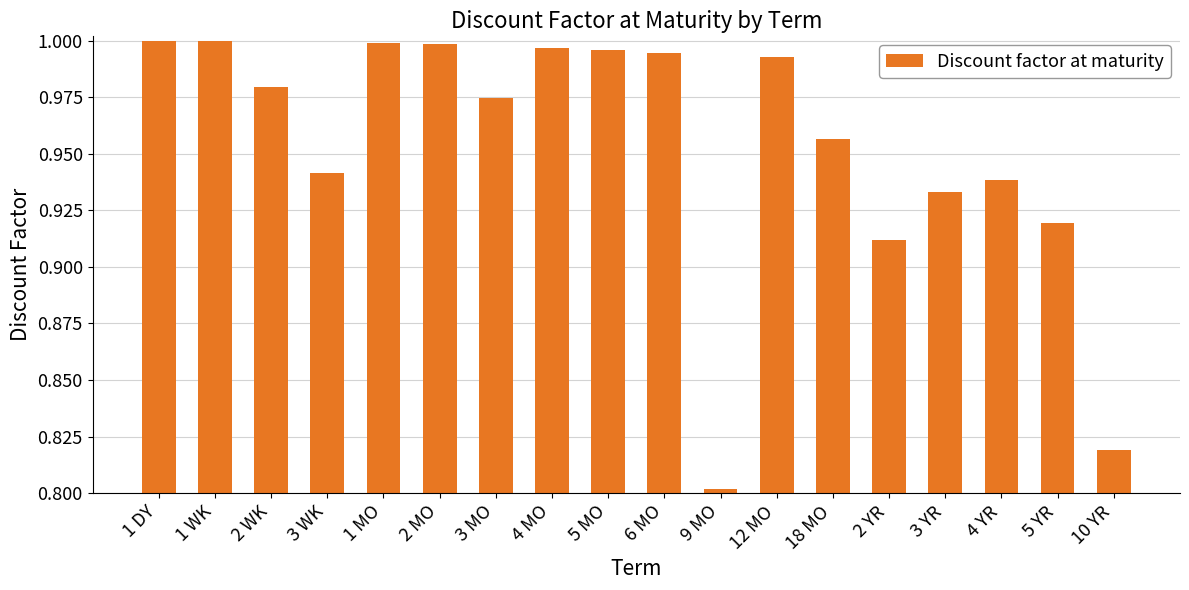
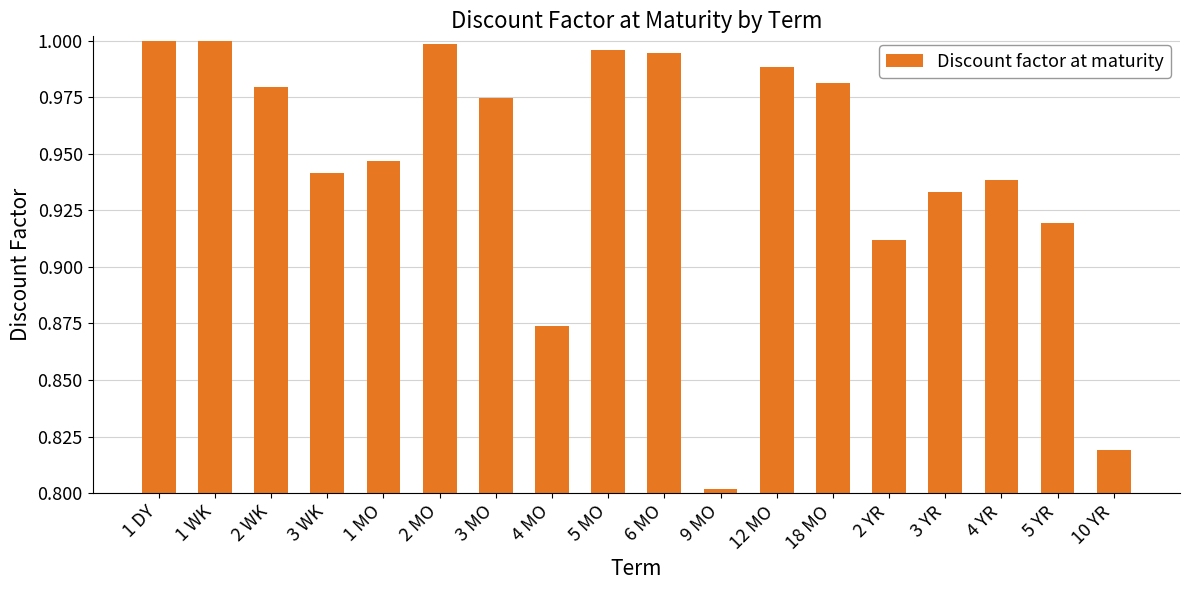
1 MO: 0.999 -> 0.947
4 MO: 0.997 -> 0.874
12 MO: 0.993 -> 0.989
18 MO: 0.956 -> 0.982
